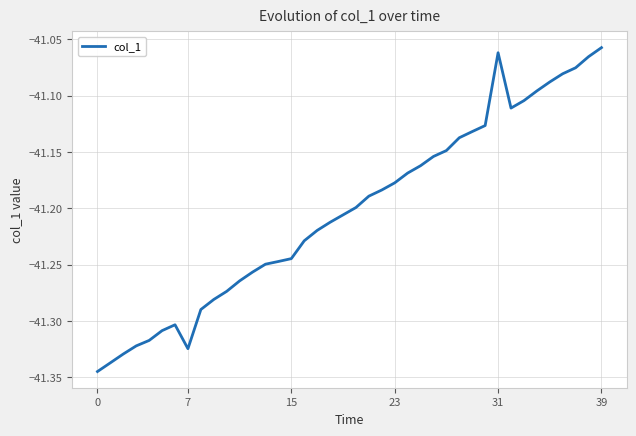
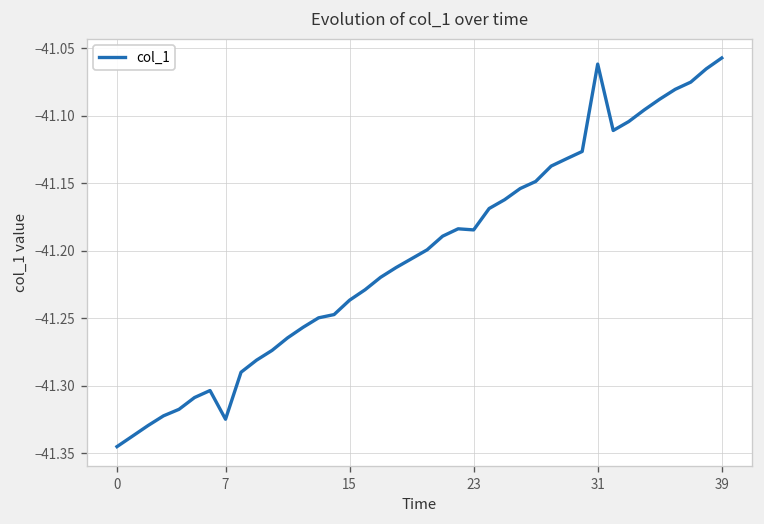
15: -41.245 -> -41.237
23: -41.177 -> -41.185
